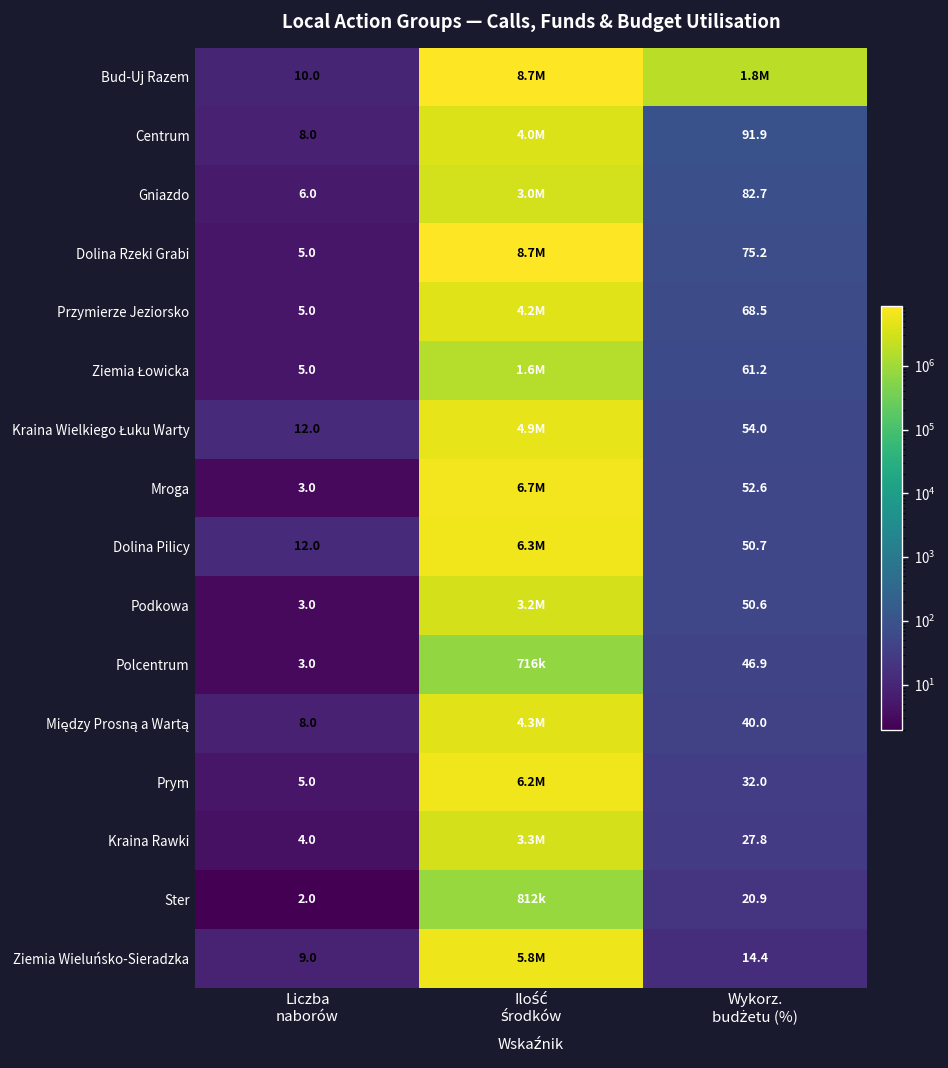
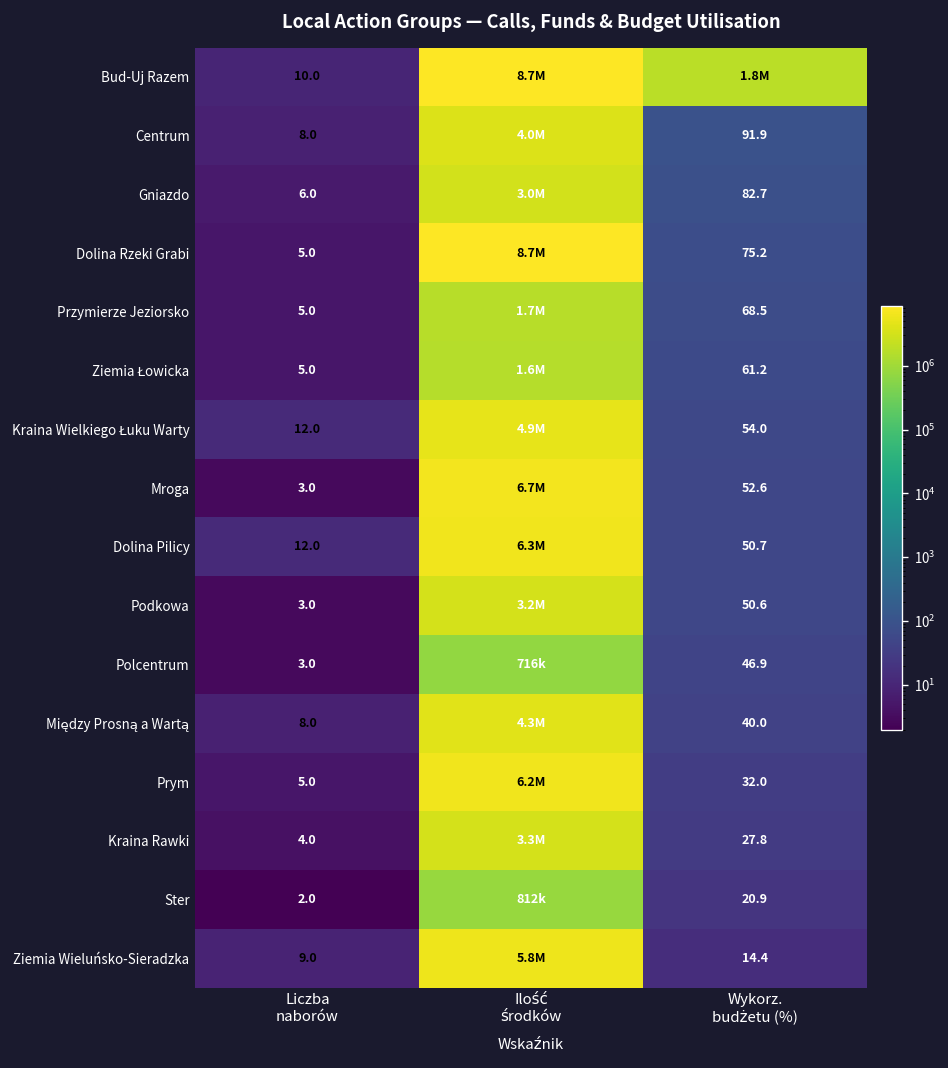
Przymierze Jeziorsko, Ilość środków: 4.2M -> 1.7M
